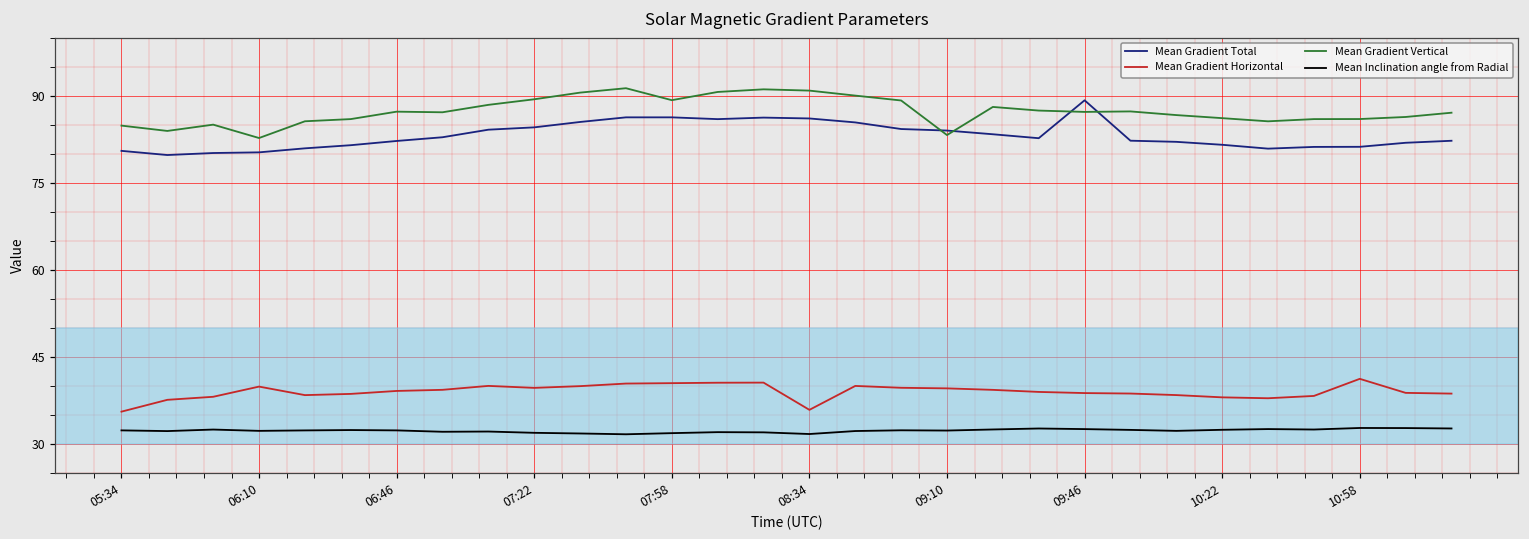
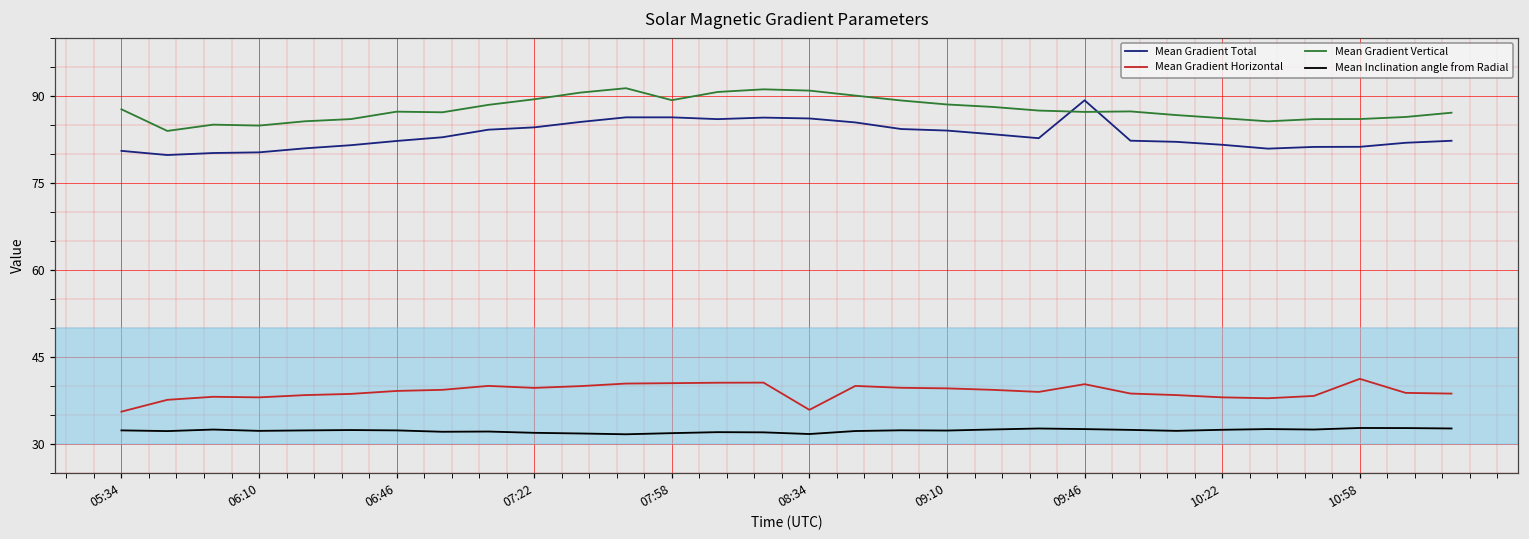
Mean Gradient Vertical, 05:34: 85 -> 88
Mean Gradient Horizontal, 06:10: 40 -> 38
Mean Gradient Vertical, 06:10: 83 -> 85
Mean Gradient Vertical, 09:10: 83 -> 88
Mean Gradient Horizontal, 09:46: 39 -> 40
